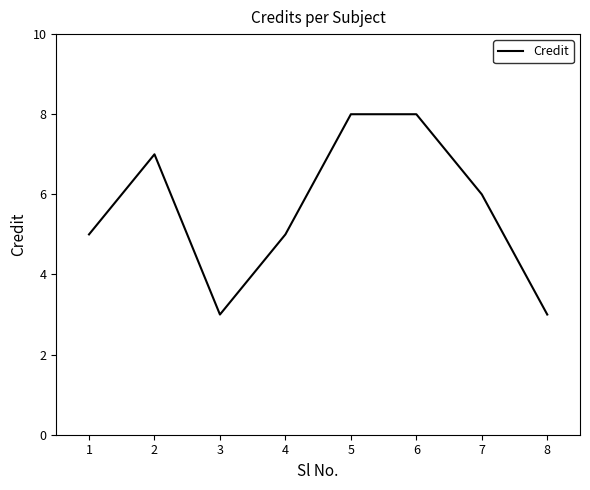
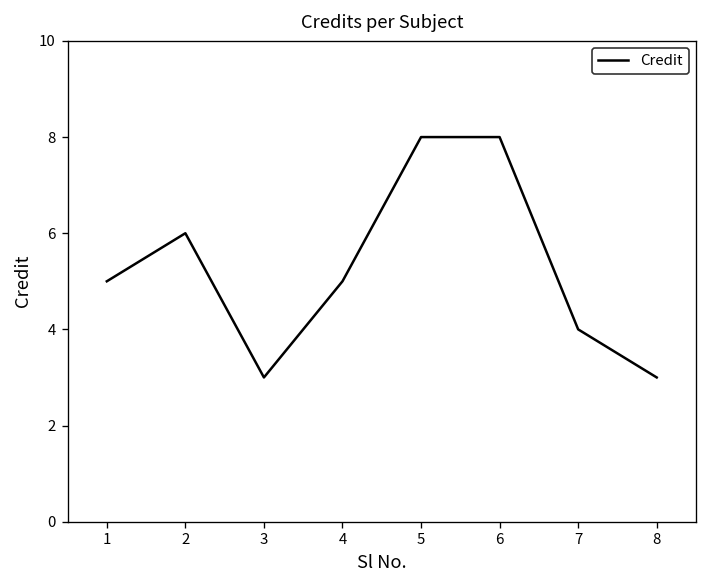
2: 7 -> 6
7: 6 -> 4
